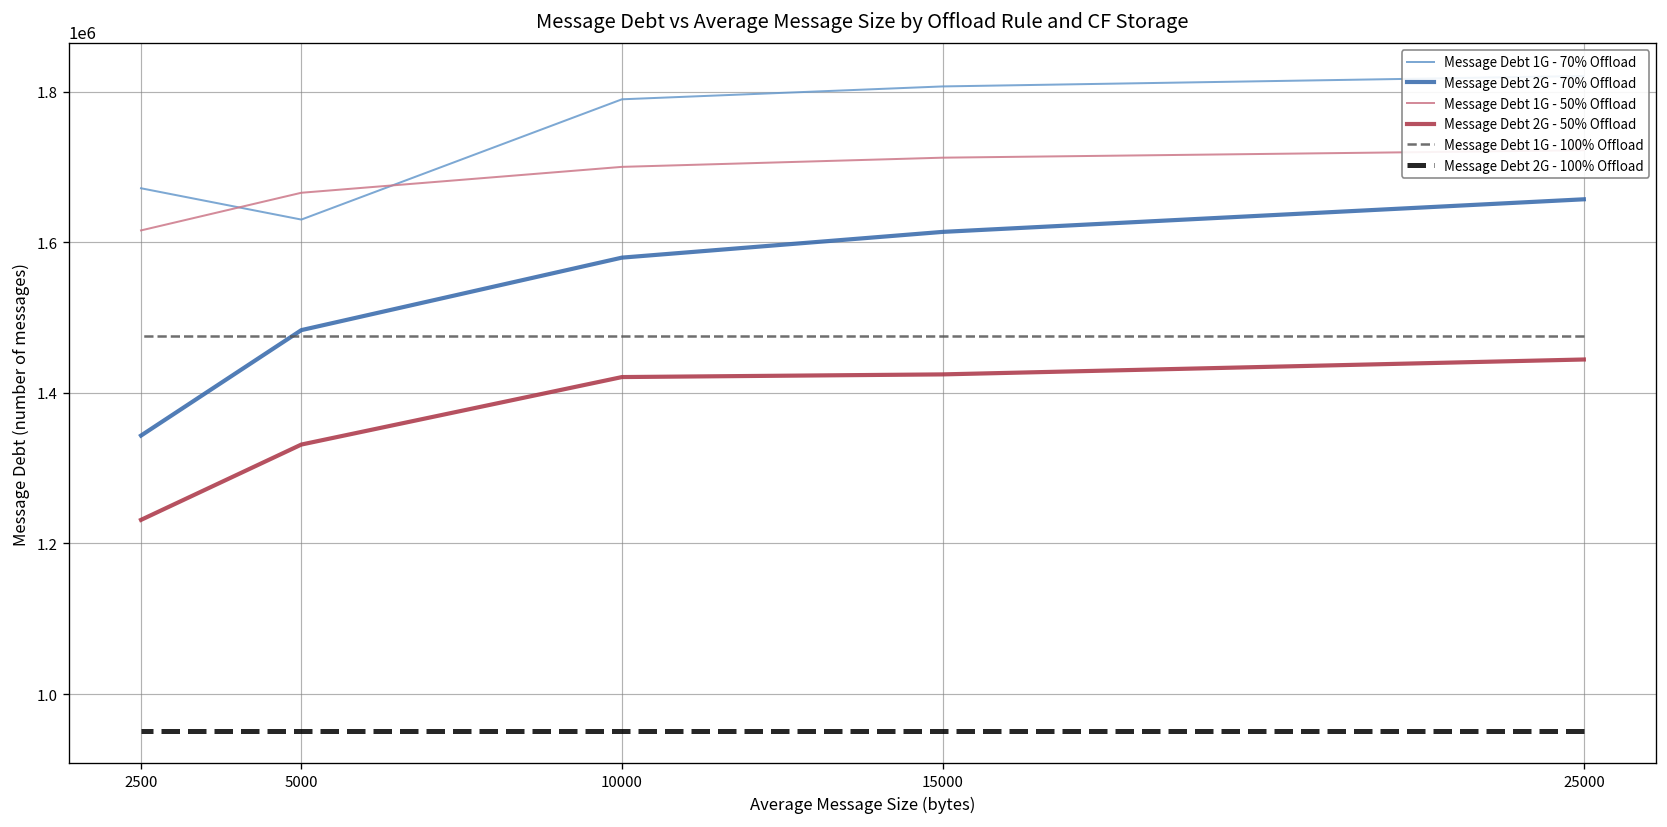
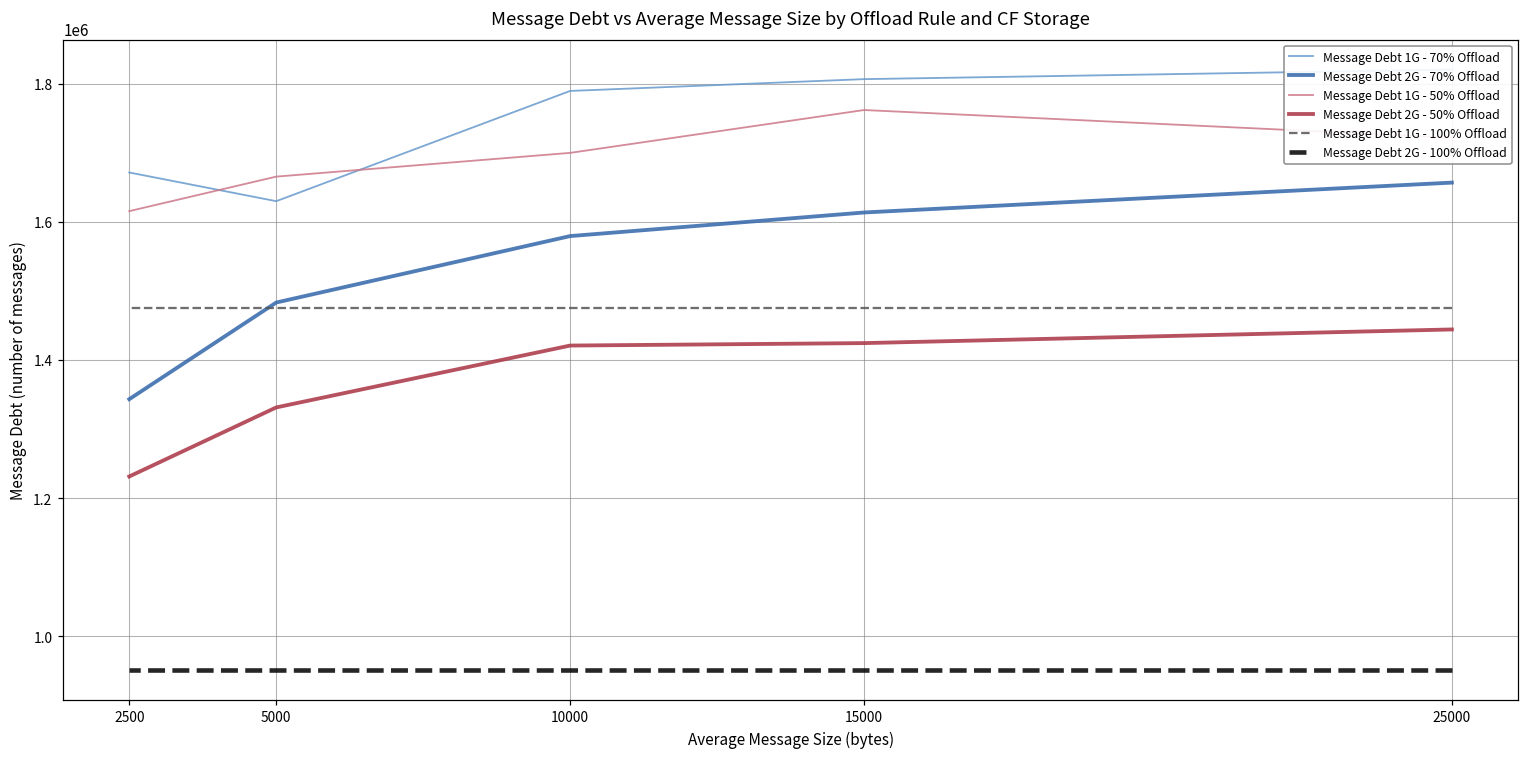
Message Debt 1G - 50% Offload, 15000: 1710000 -> 1760000
